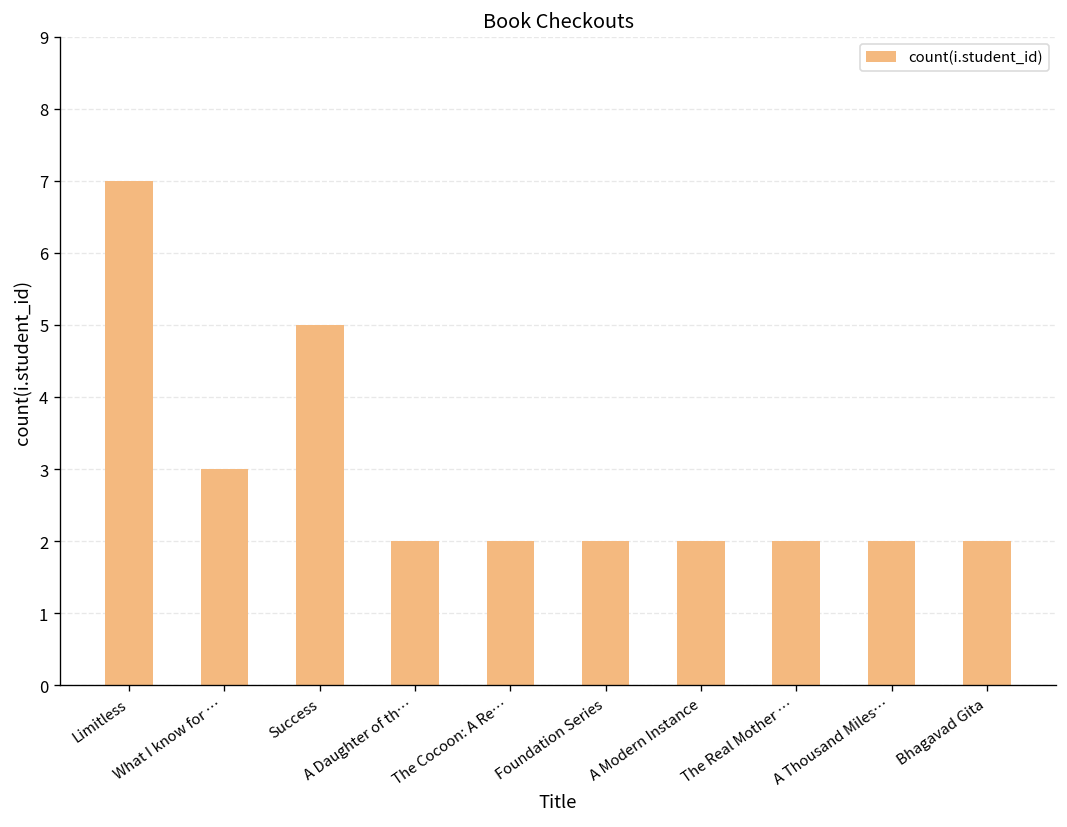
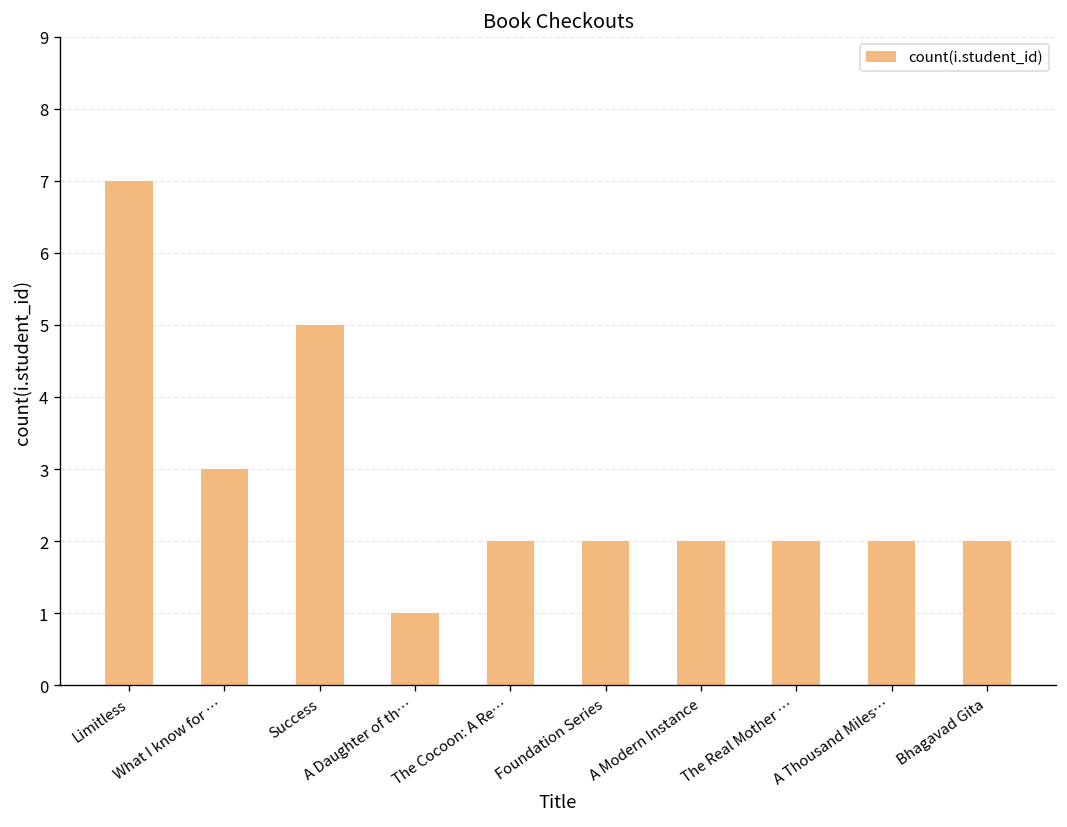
A Daughter of th…: 2 -> 1
